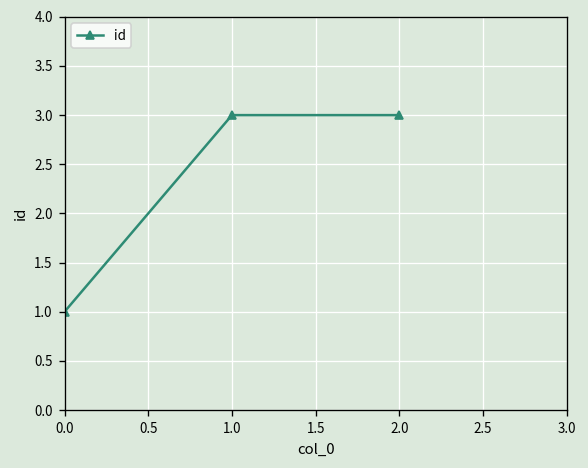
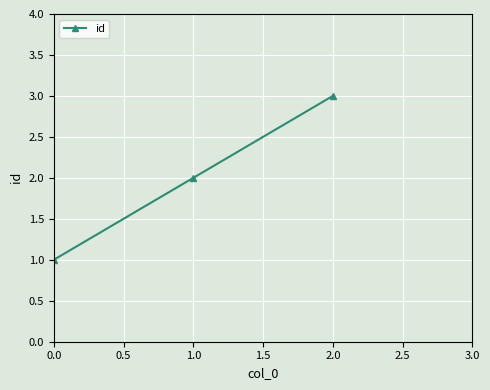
1.0: 3 -> 2
